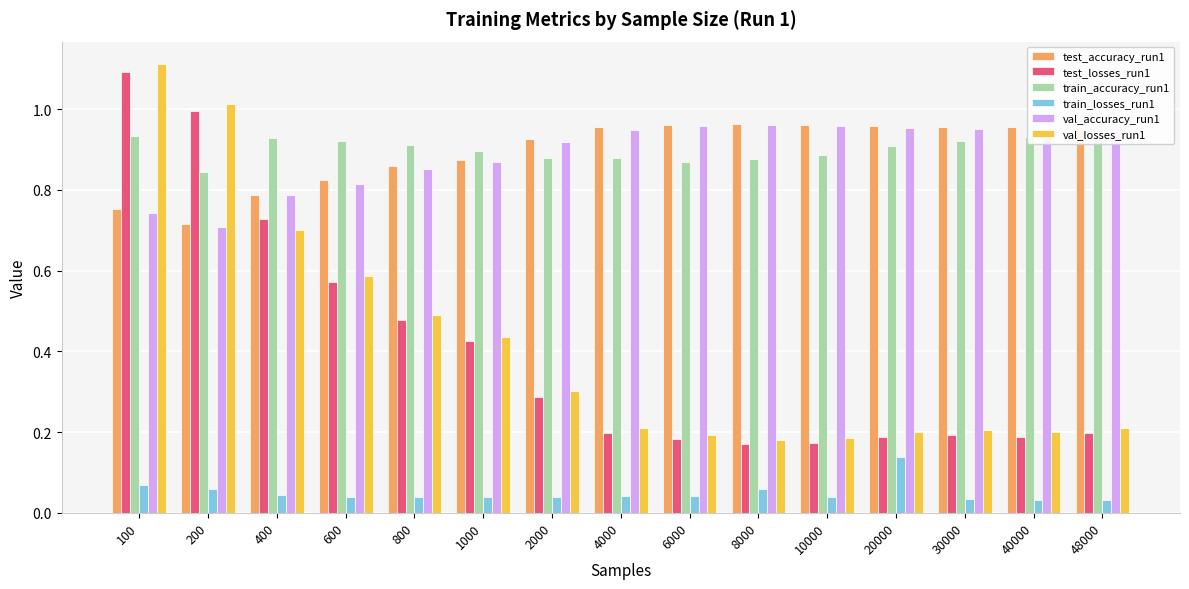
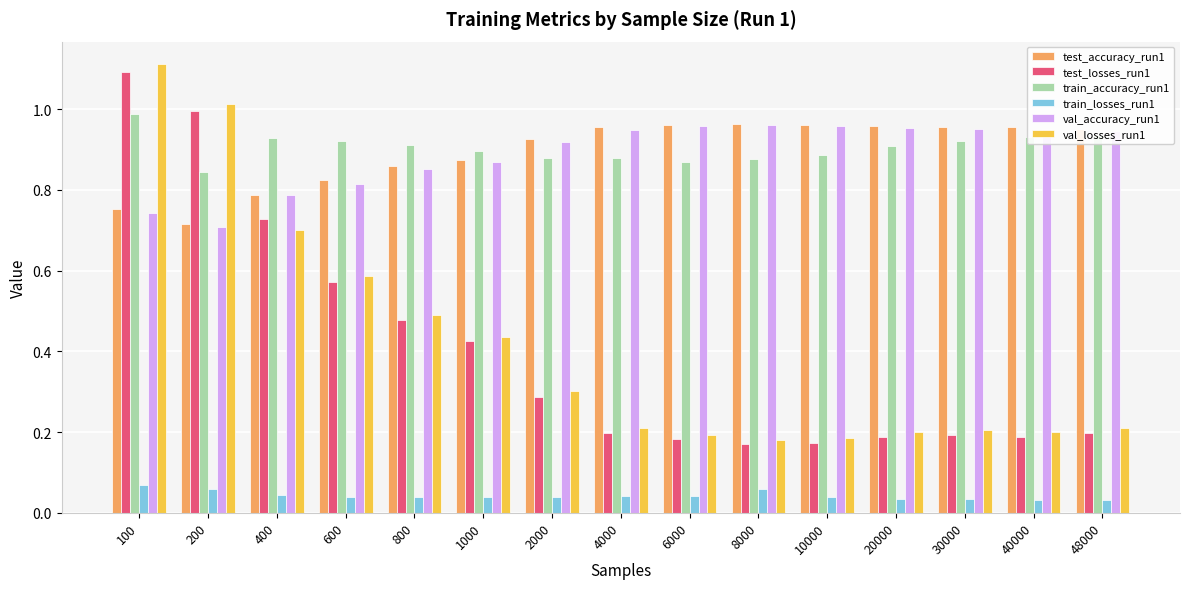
train_accuracy_run1, 100: 0.93 -> 0.99
train_losses_run1, 20000: 0.14 -> 0.03
